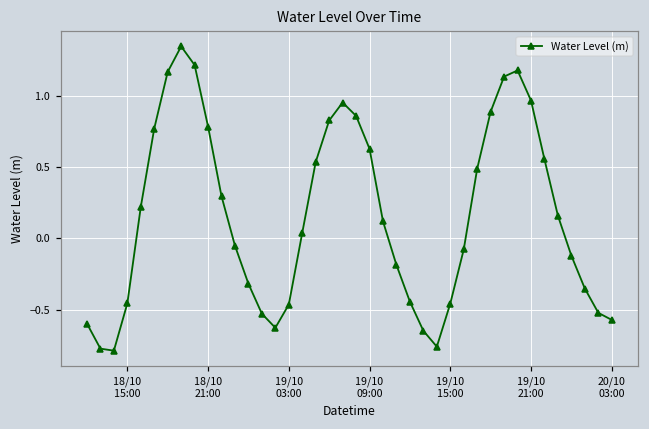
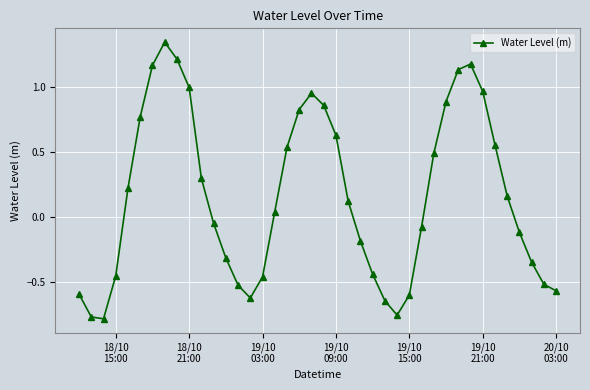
18/10 21:00: 0.78 -> 1.00
19/10 15:00: -0.46 -> -0.60
